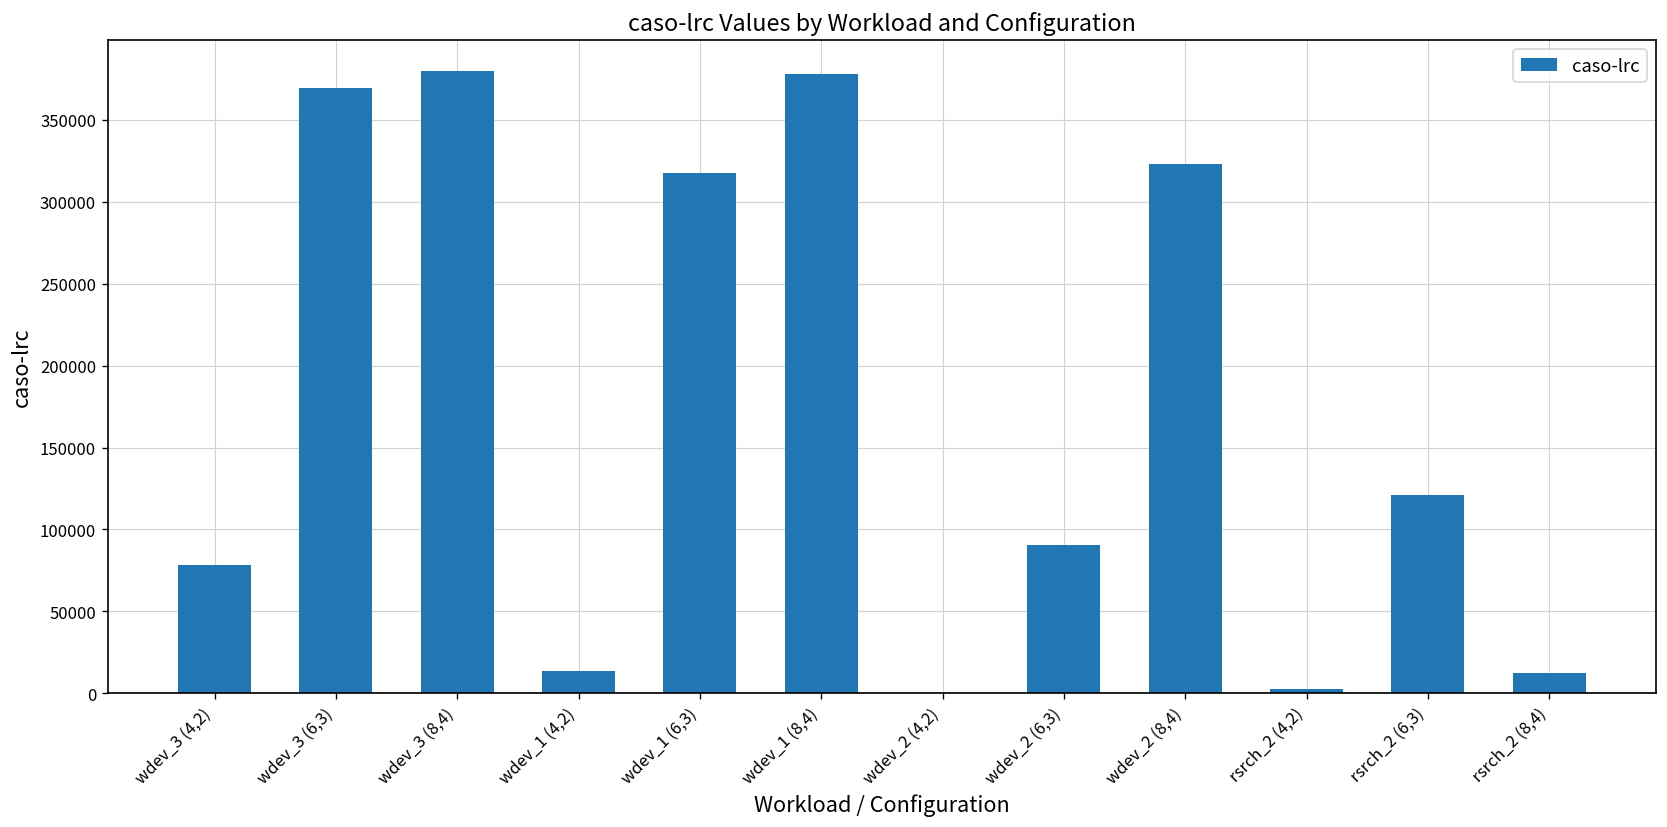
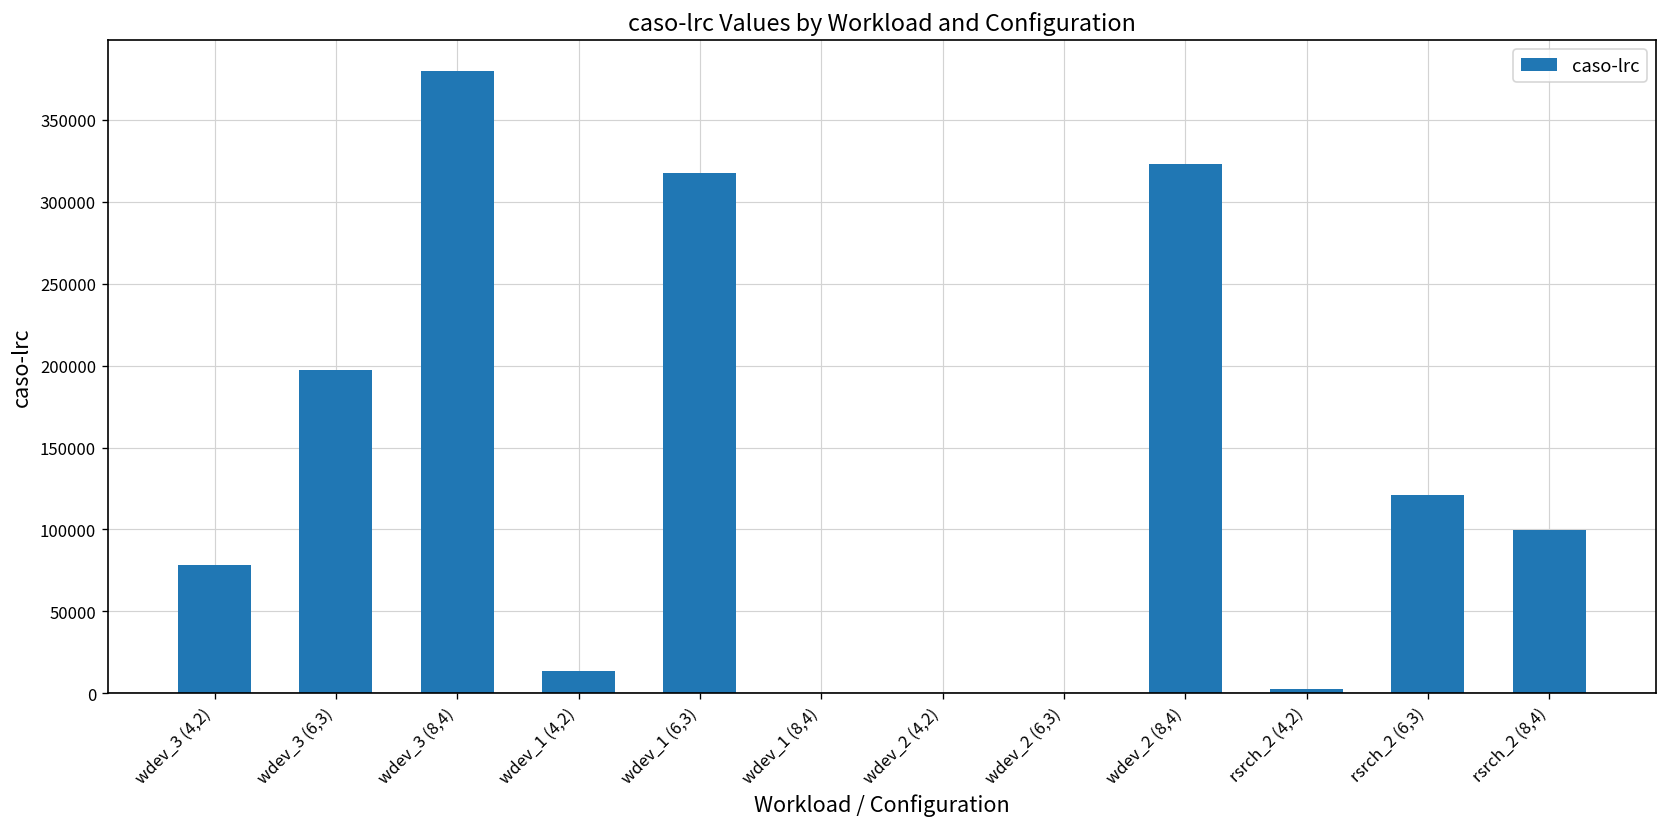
wdev_3 (6,3): 370000 -> 197000
wdev_1 (8,4): 378000 -> 0
wdev_2 (6,3): 90000 -> 0
rsrch_2 (8,4): 12000 -> 100000
